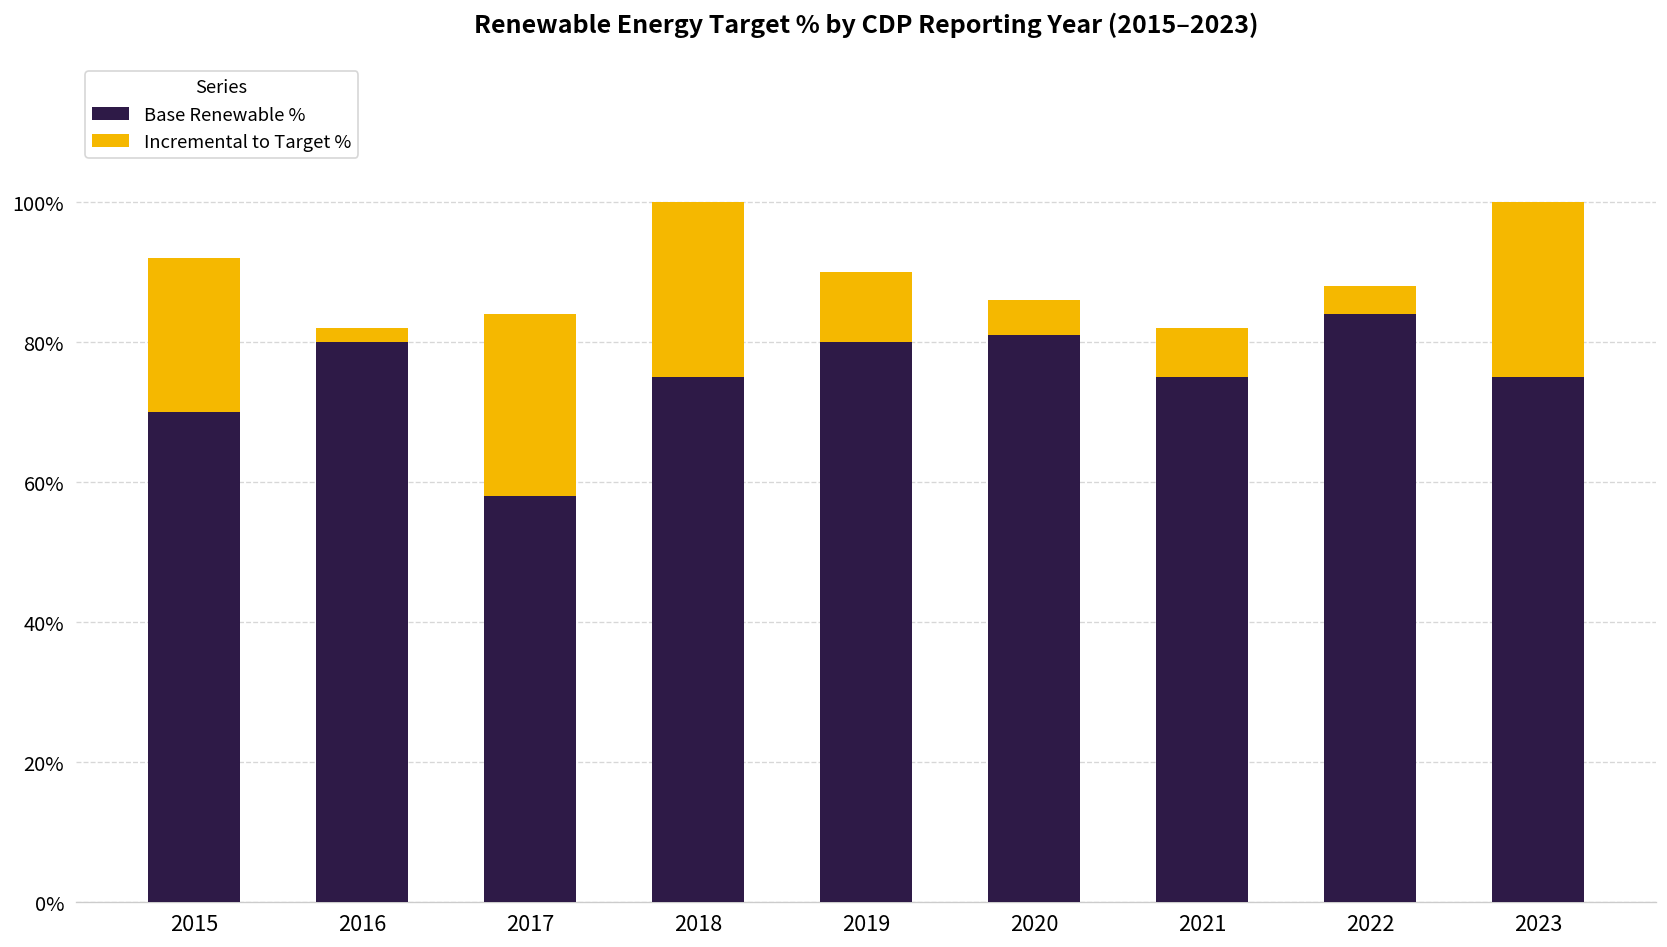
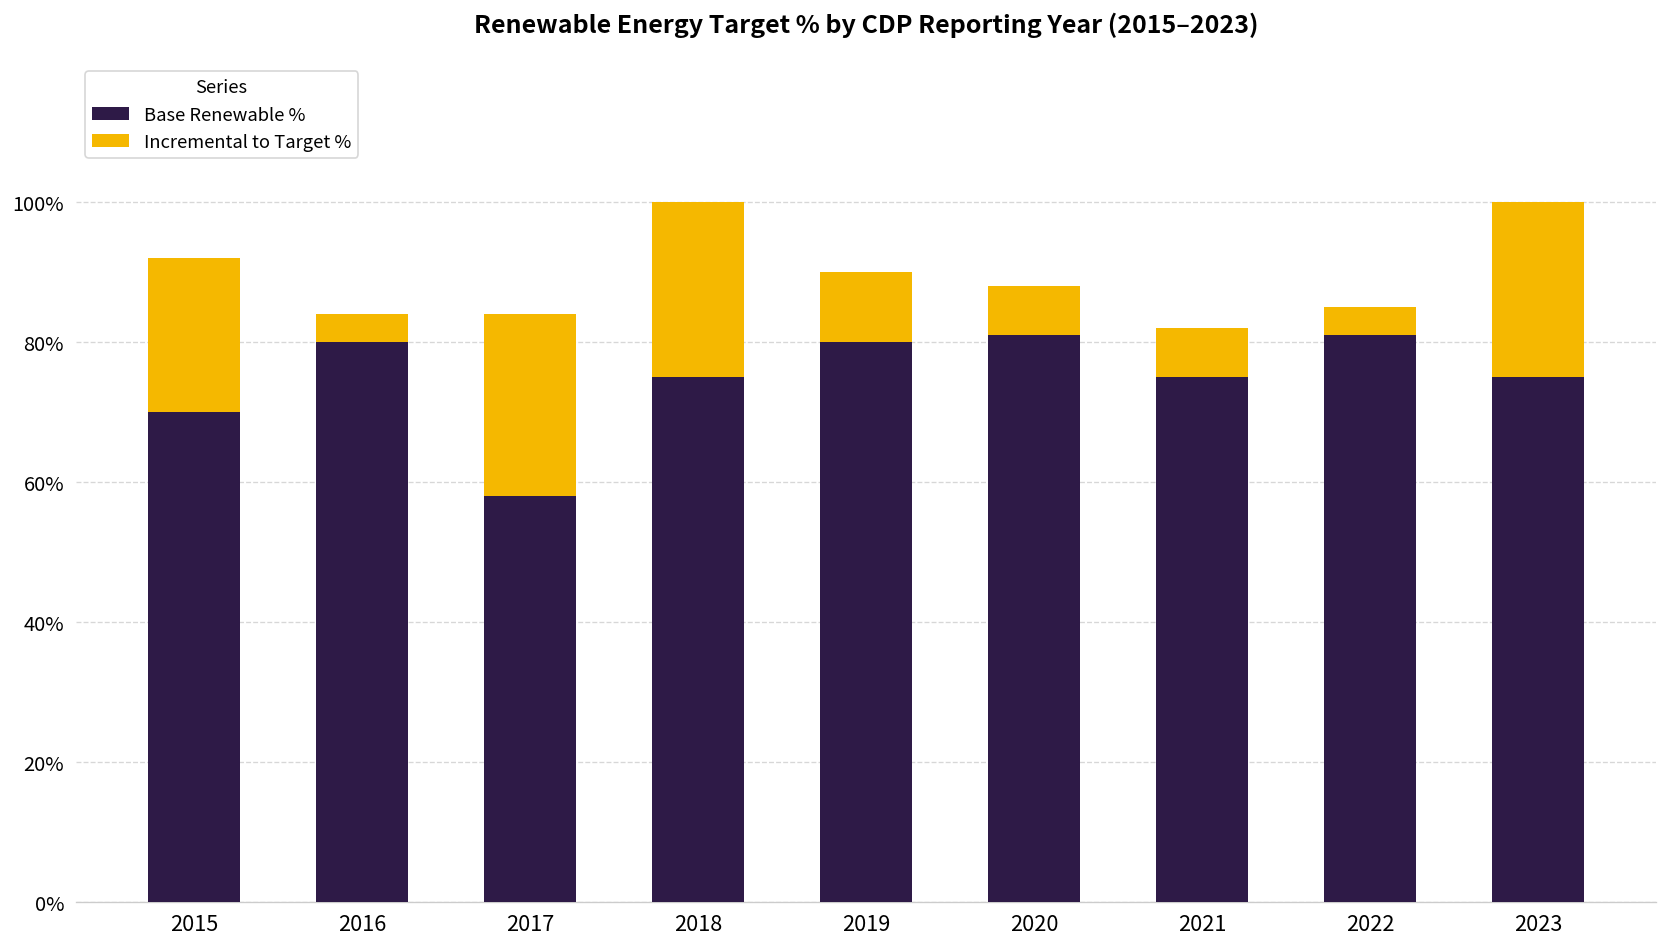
Incremental to Target %, 2016: 2% -> 4%
Incremental to Target %, 2020: 5% -> 7%
Base Renewable %, 2022: 84% -> 81%
